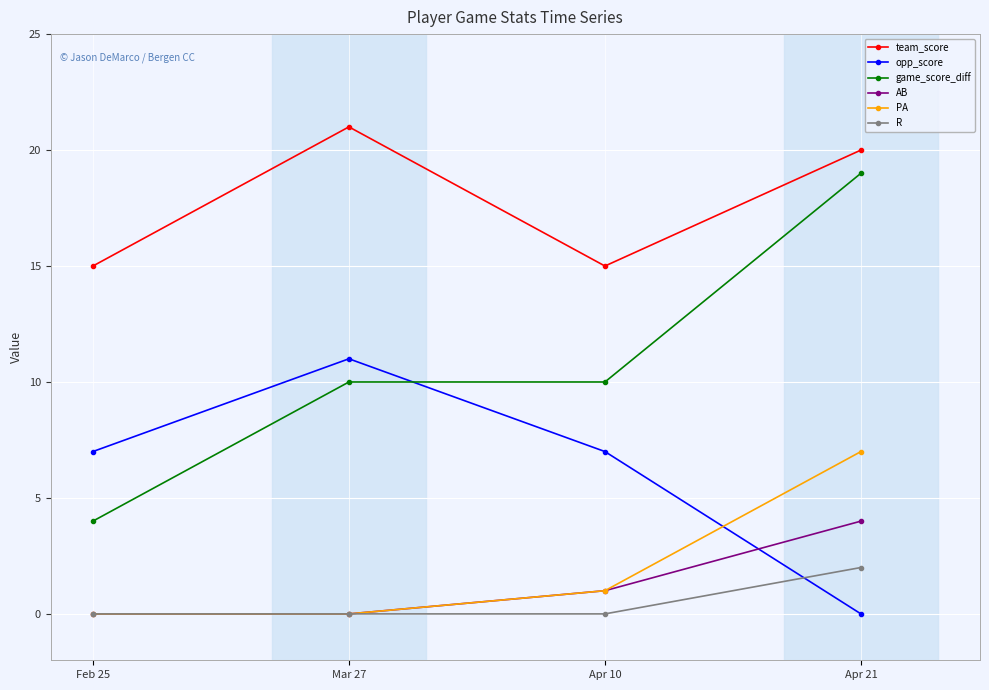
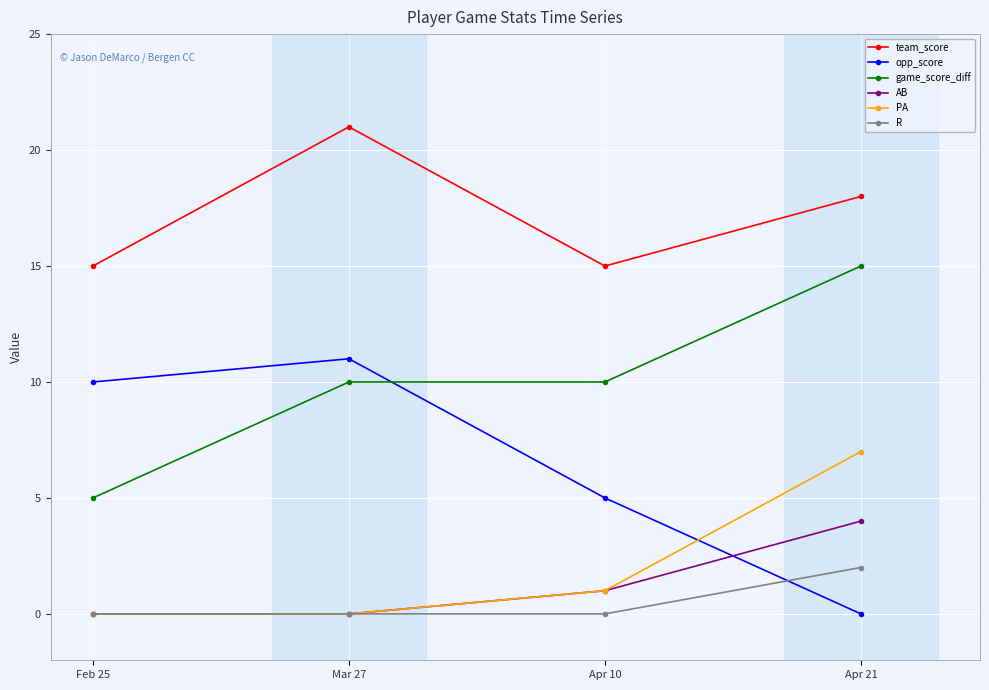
opp_score, Feb 25: 7 -> 10
game_score_diff, Feb 25: 4 -> 5
opp_score, Apr 10: 7 -> 5
team_score, Apr 21: 20 -> 18
game_score_diff, Apr 21: 19 -> 15
